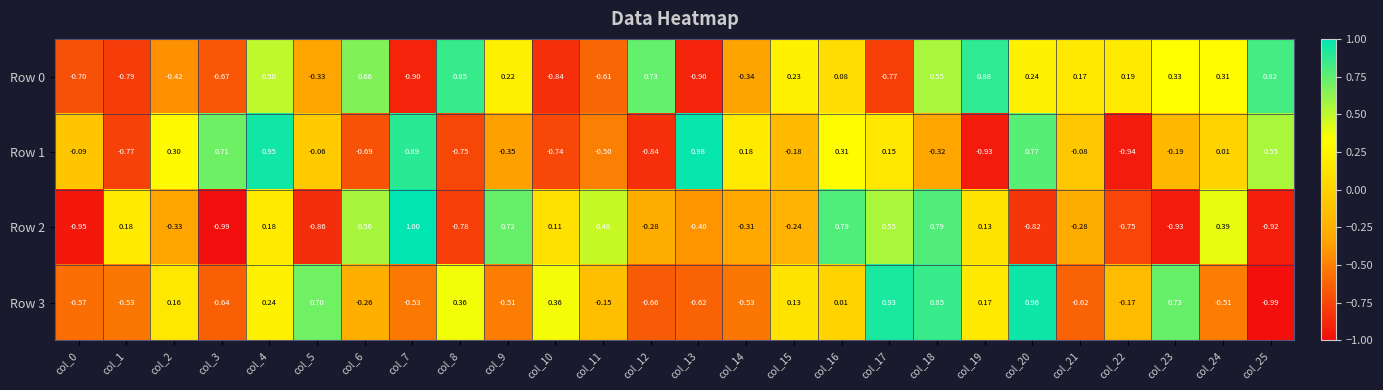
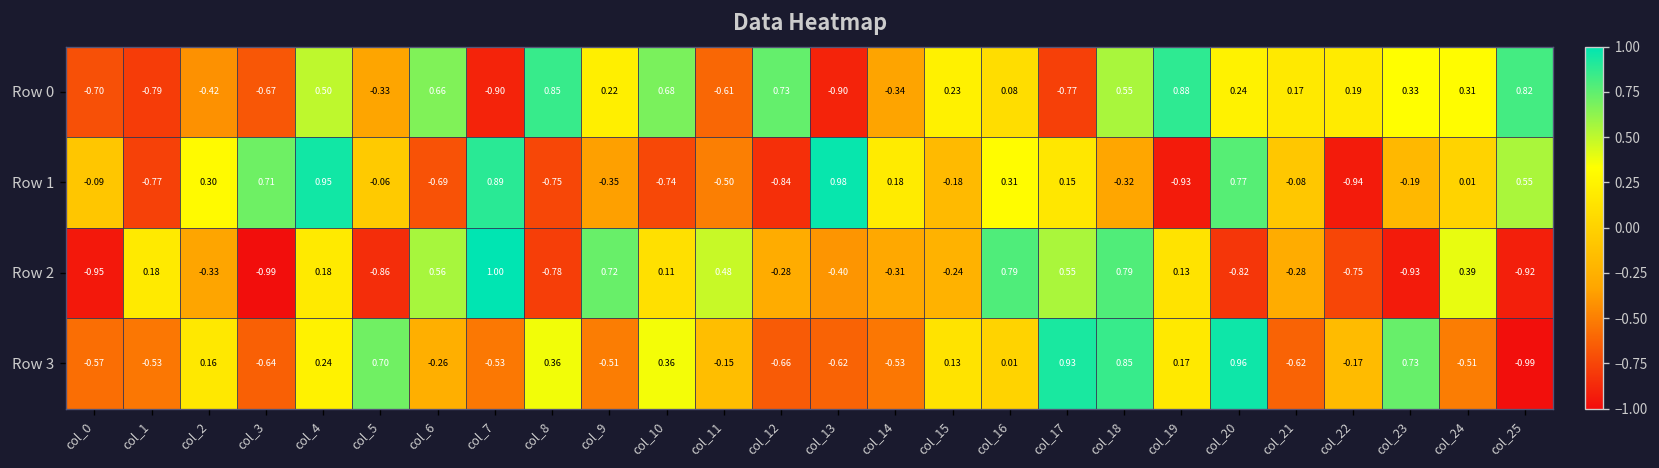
Row 0, col_10: -0.84 -> 0.68
